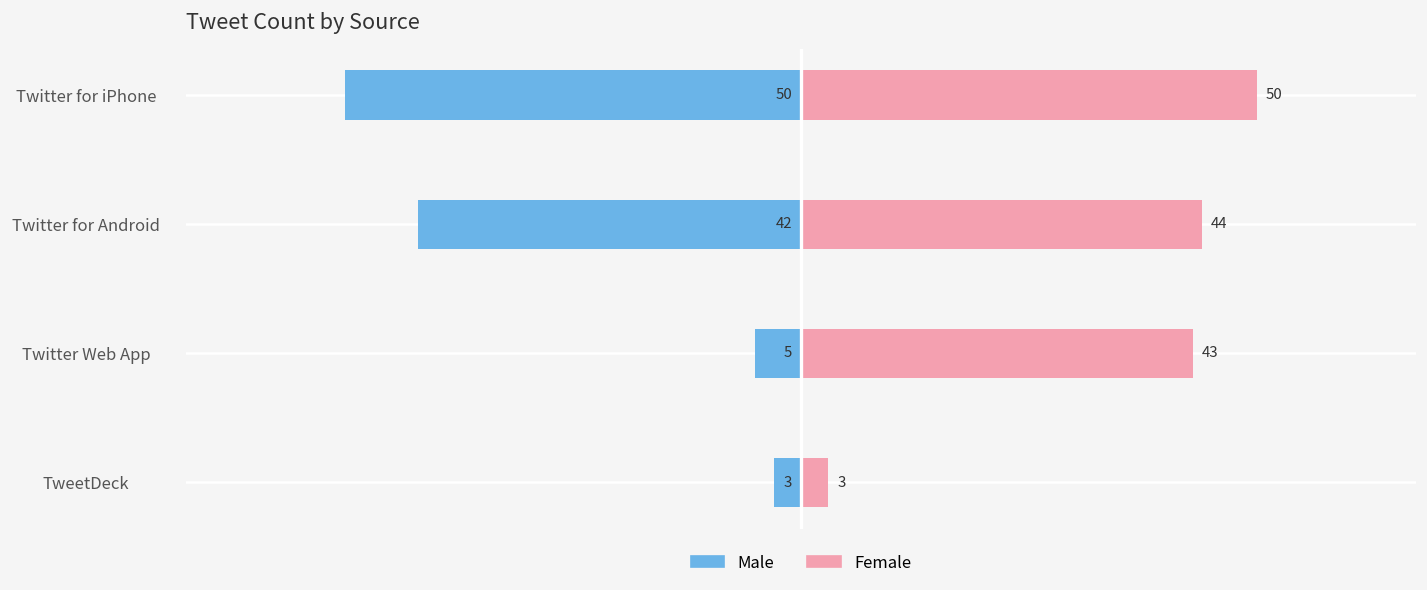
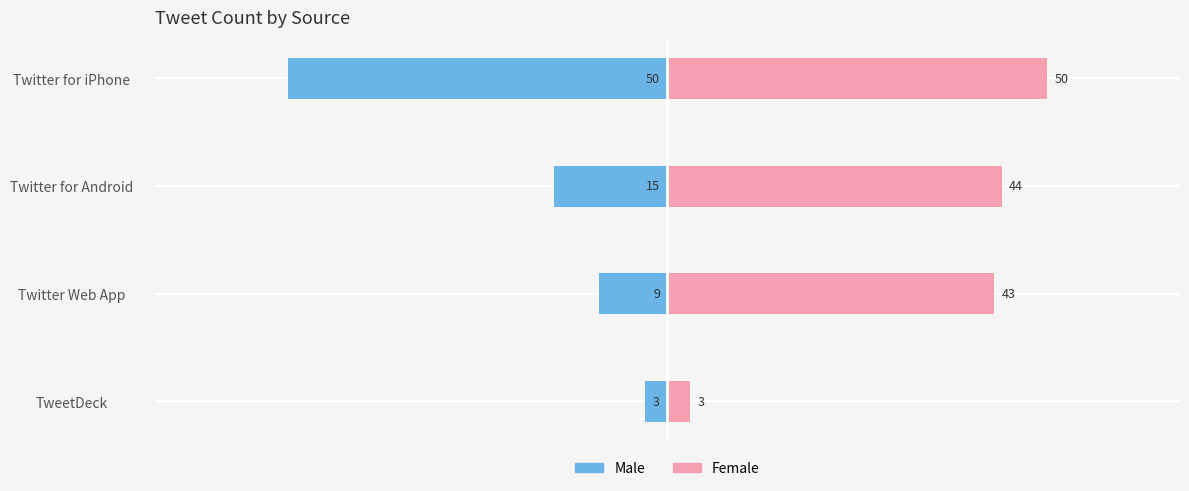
Male, Twitter for Android: 42 -> 15
Male, Twitter Web App: 5 -> 9
